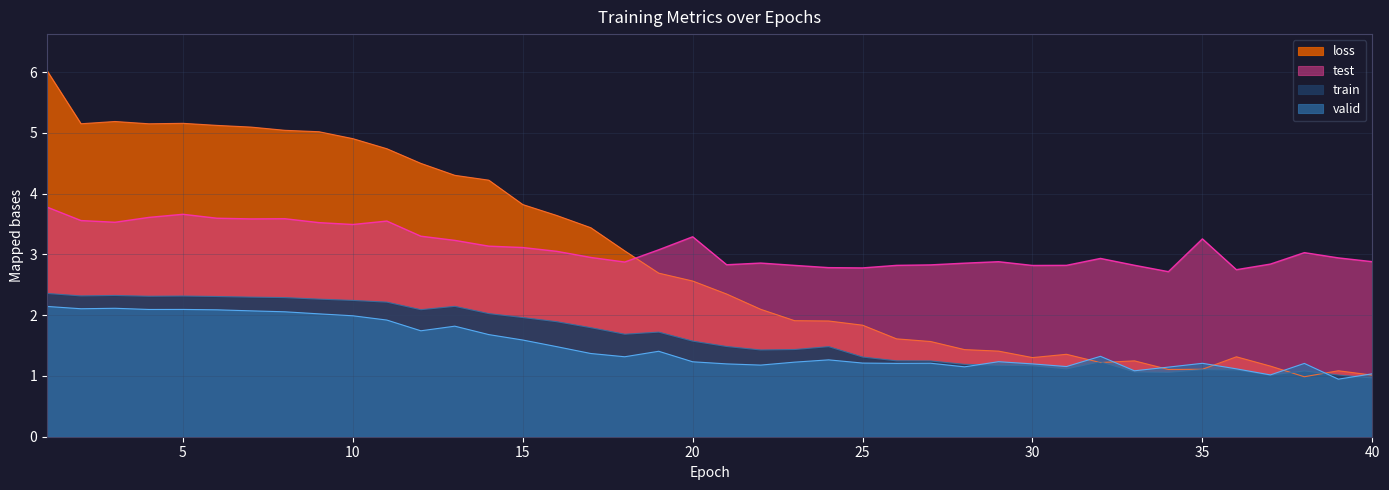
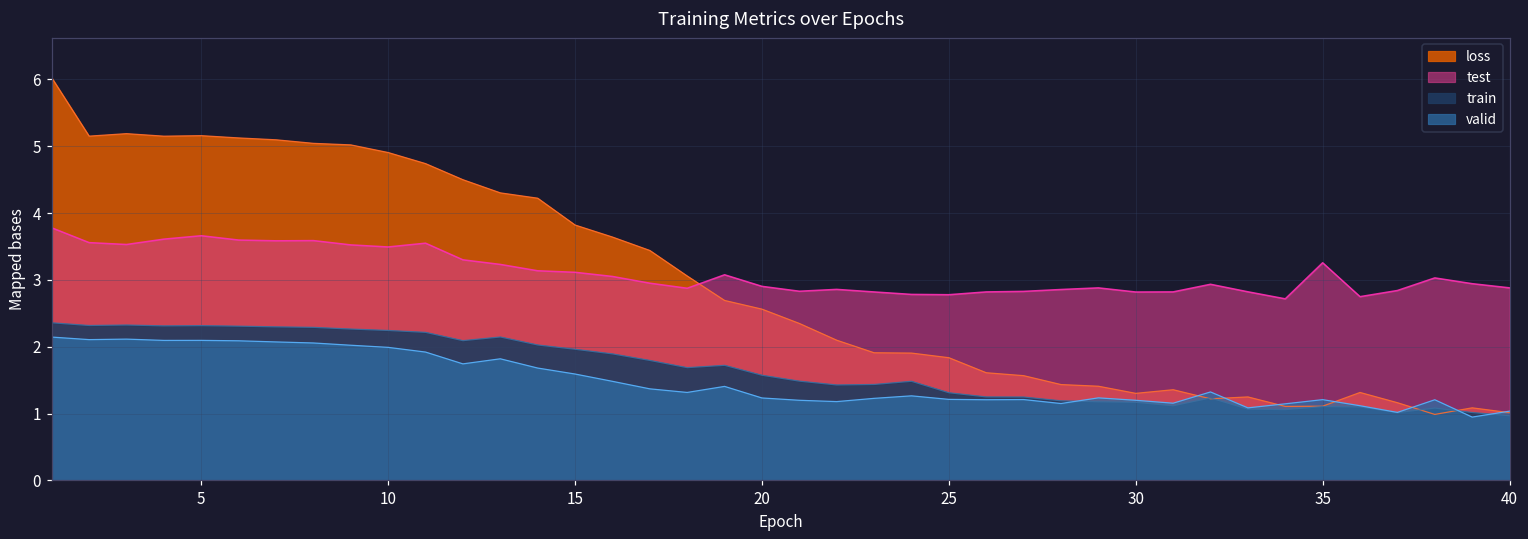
test, 20: 3.3 -> 2.9
